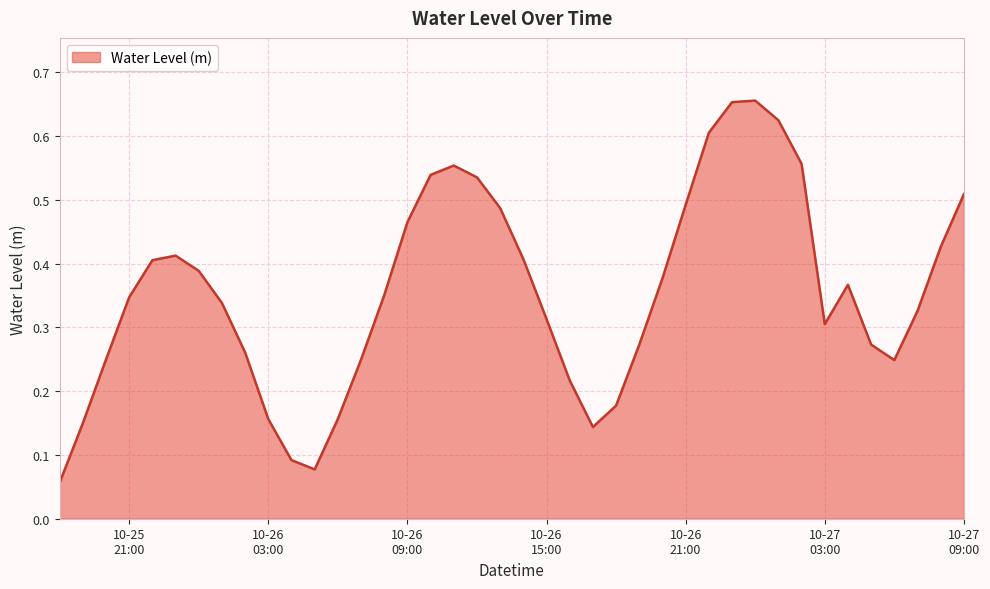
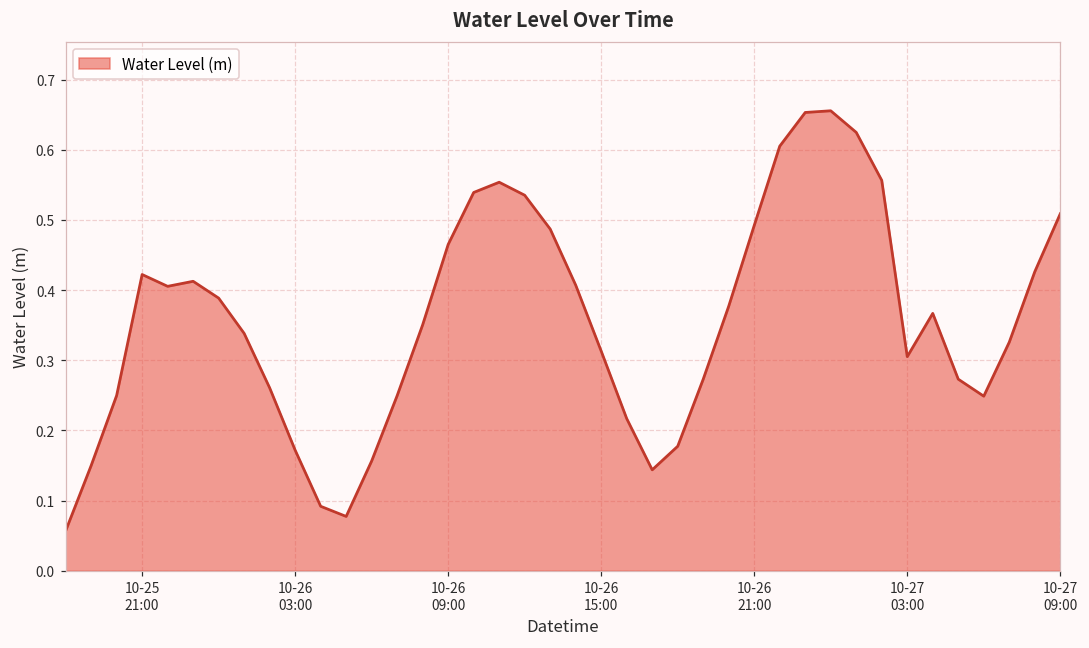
10-25 21:00: 0.35 -> 0.42
10-26 03:00: 0.16 -> 0.17
